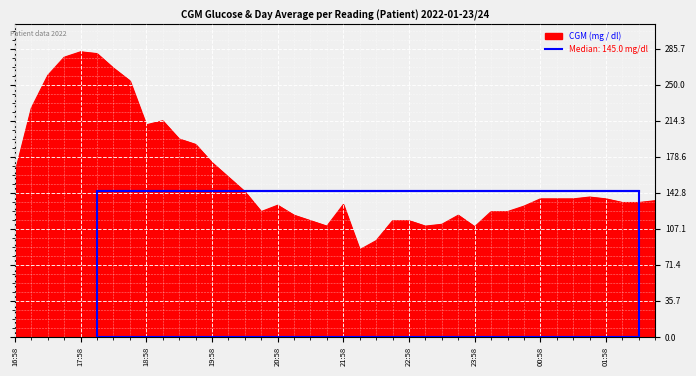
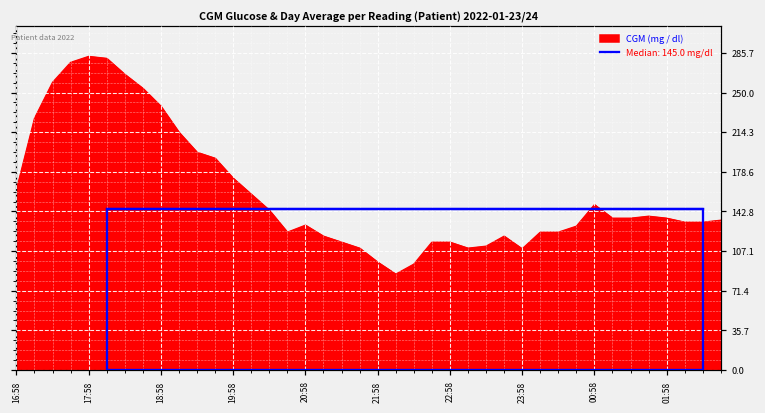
CGM (mg / dl), 18:58: 210 -> 238
CGM (mg / dl), 21:58: 131 -> 97
CGM (mg / dl), 00:58: 137 -> 149
